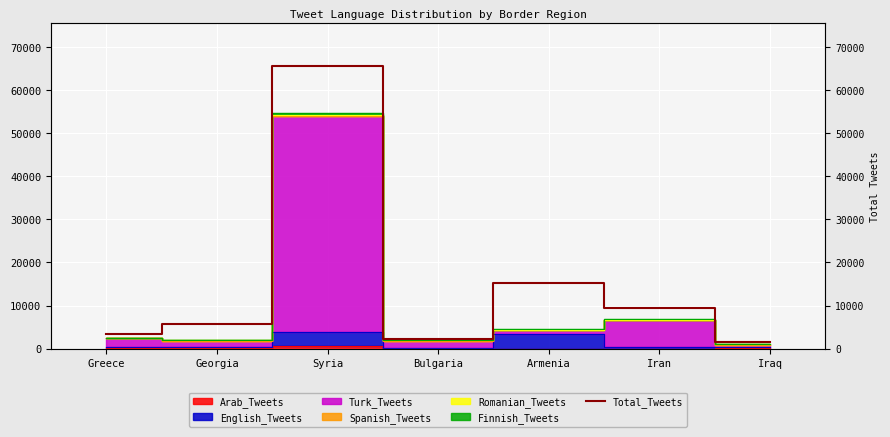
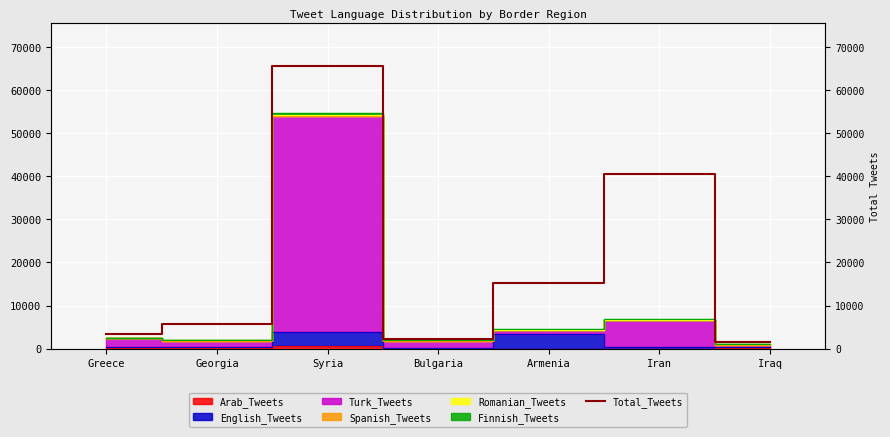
Total_Tweets, Iran: 9000 -> 41000
